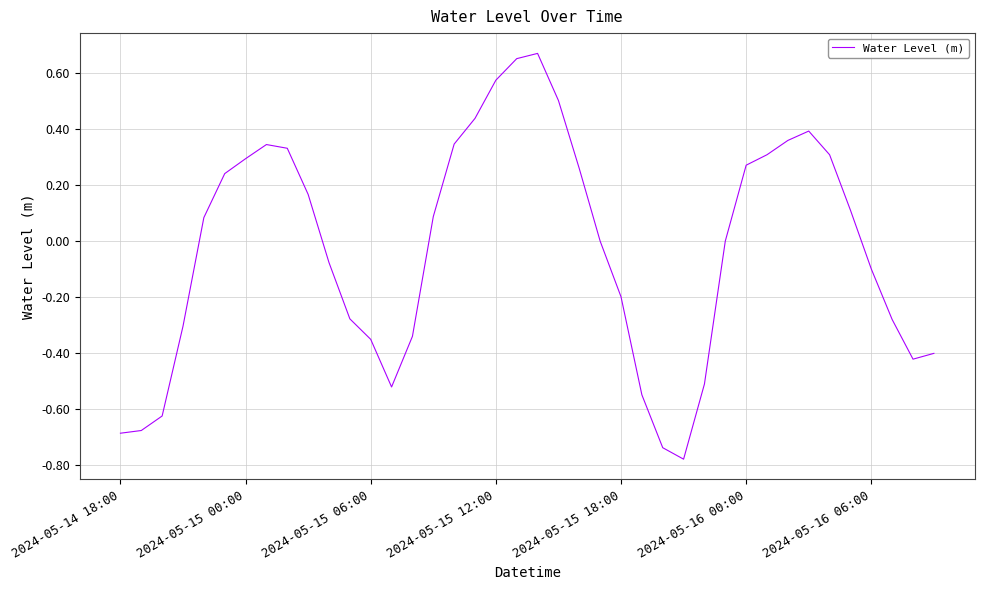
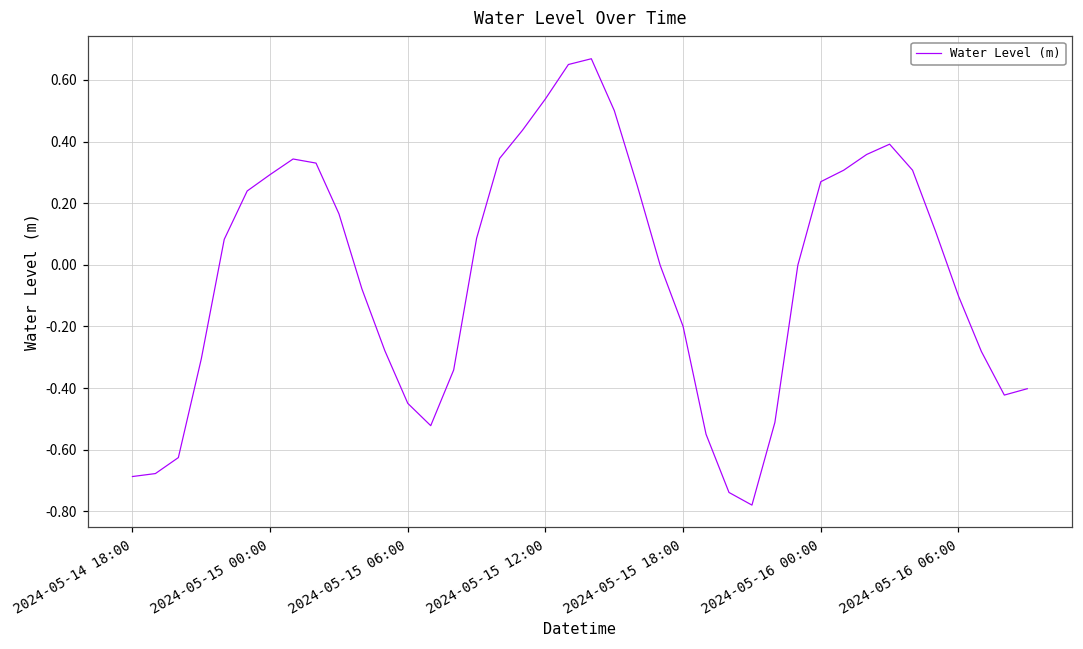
2024-05-15 06:00: -0.35 -> -0.45
2024-05-15 12:00: 0.57 -> 0.54
